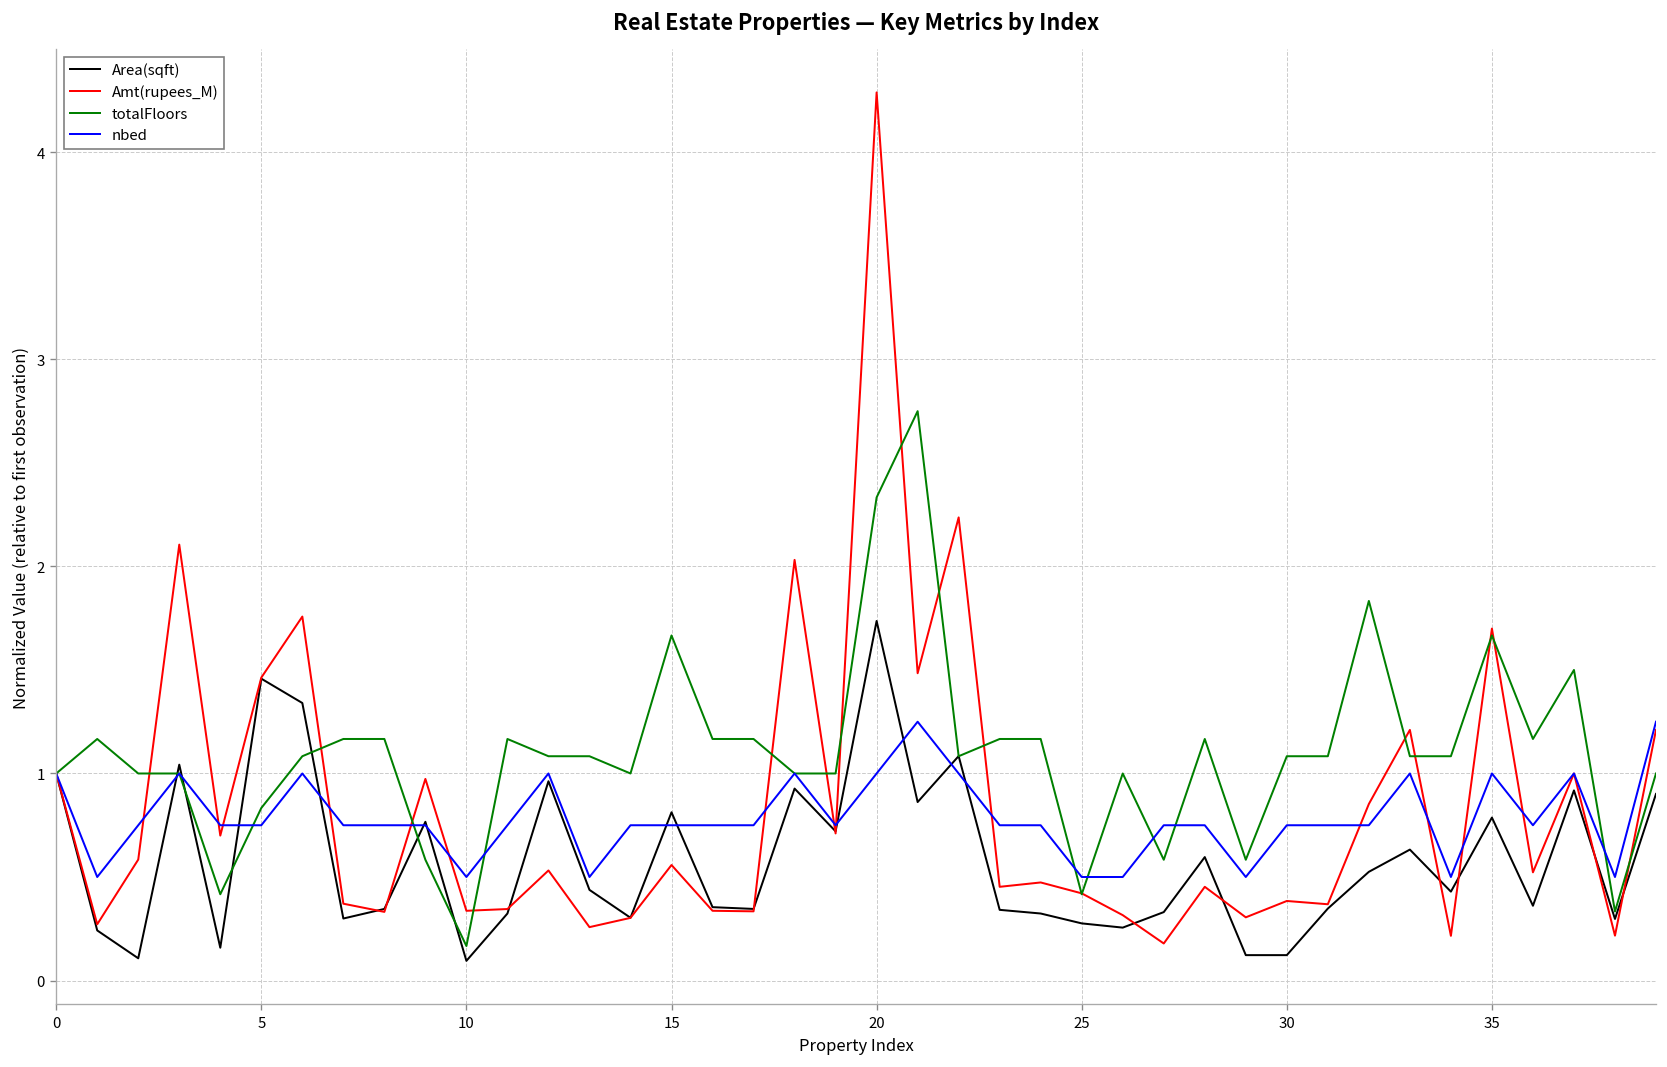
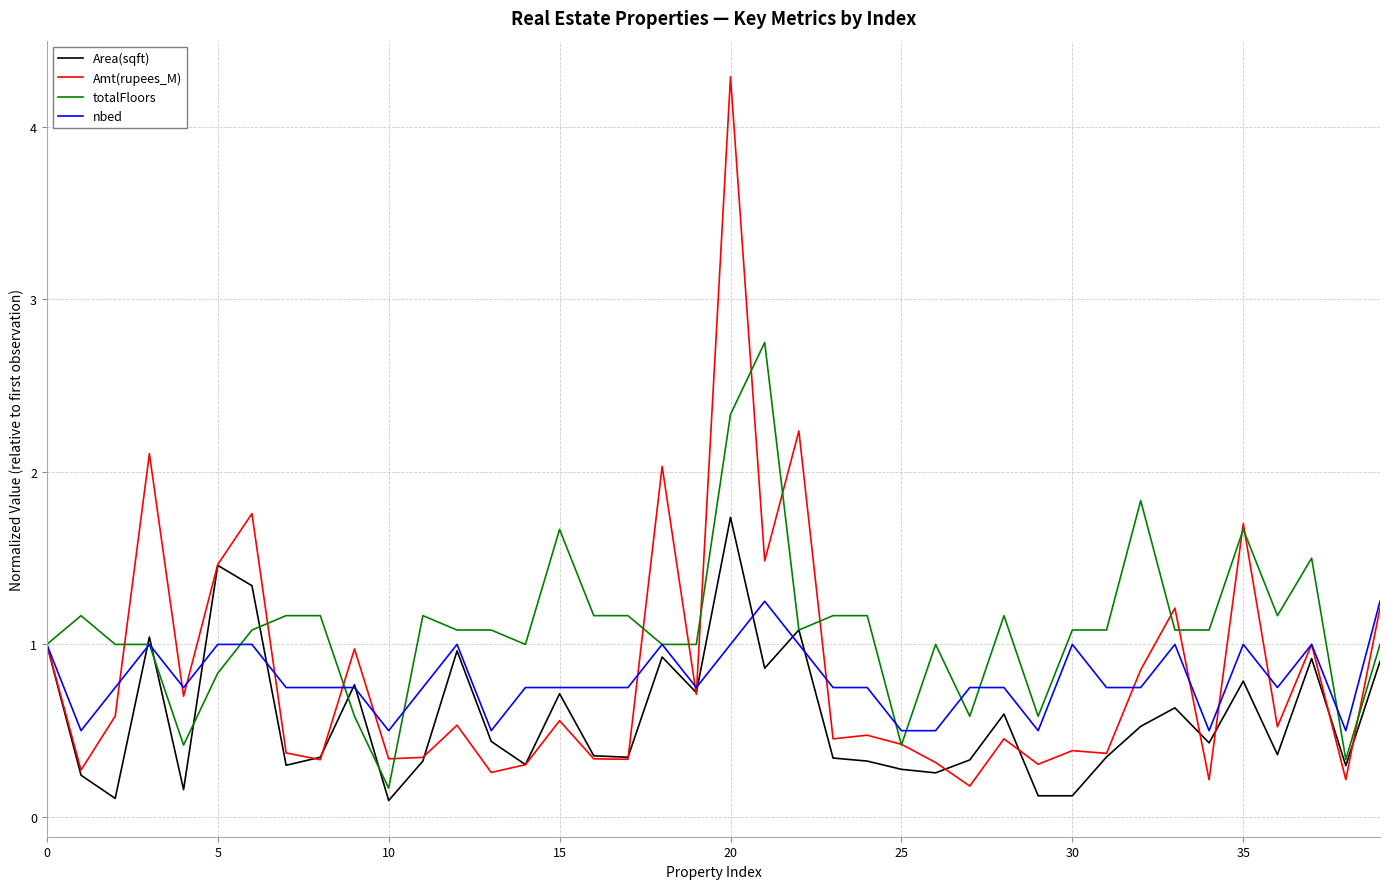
nbed, 5: 0.75 -> 1.00
Area(sqft), 15: 0.81 -> 0.71
nbed, 30: 0.75 -> 1.00
